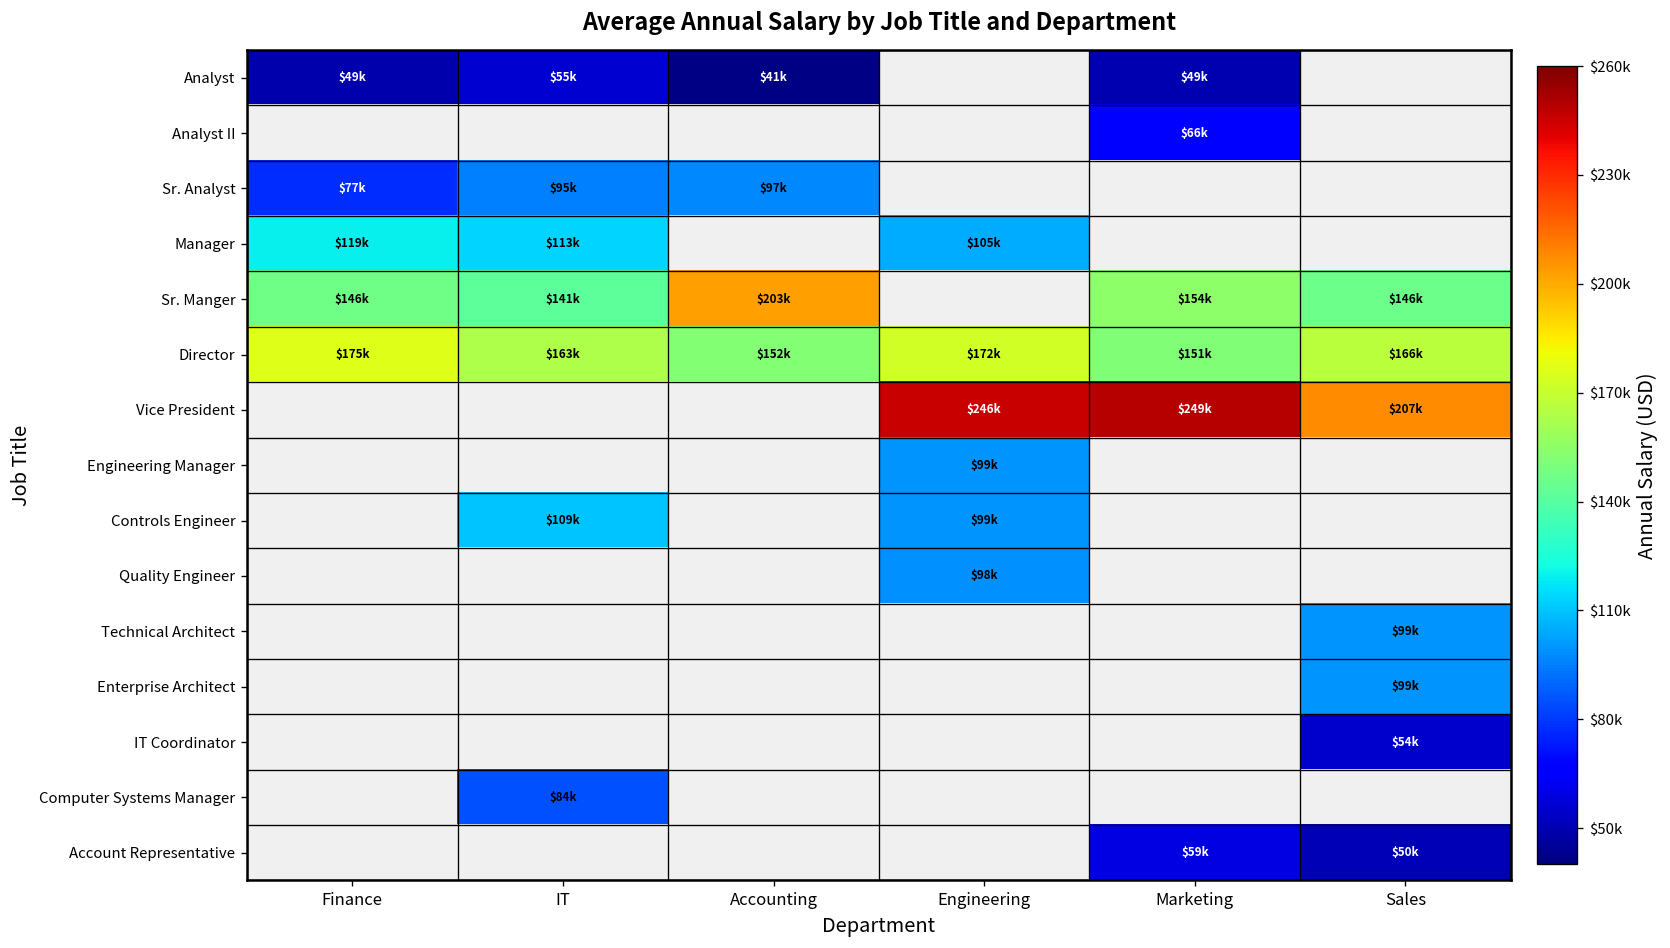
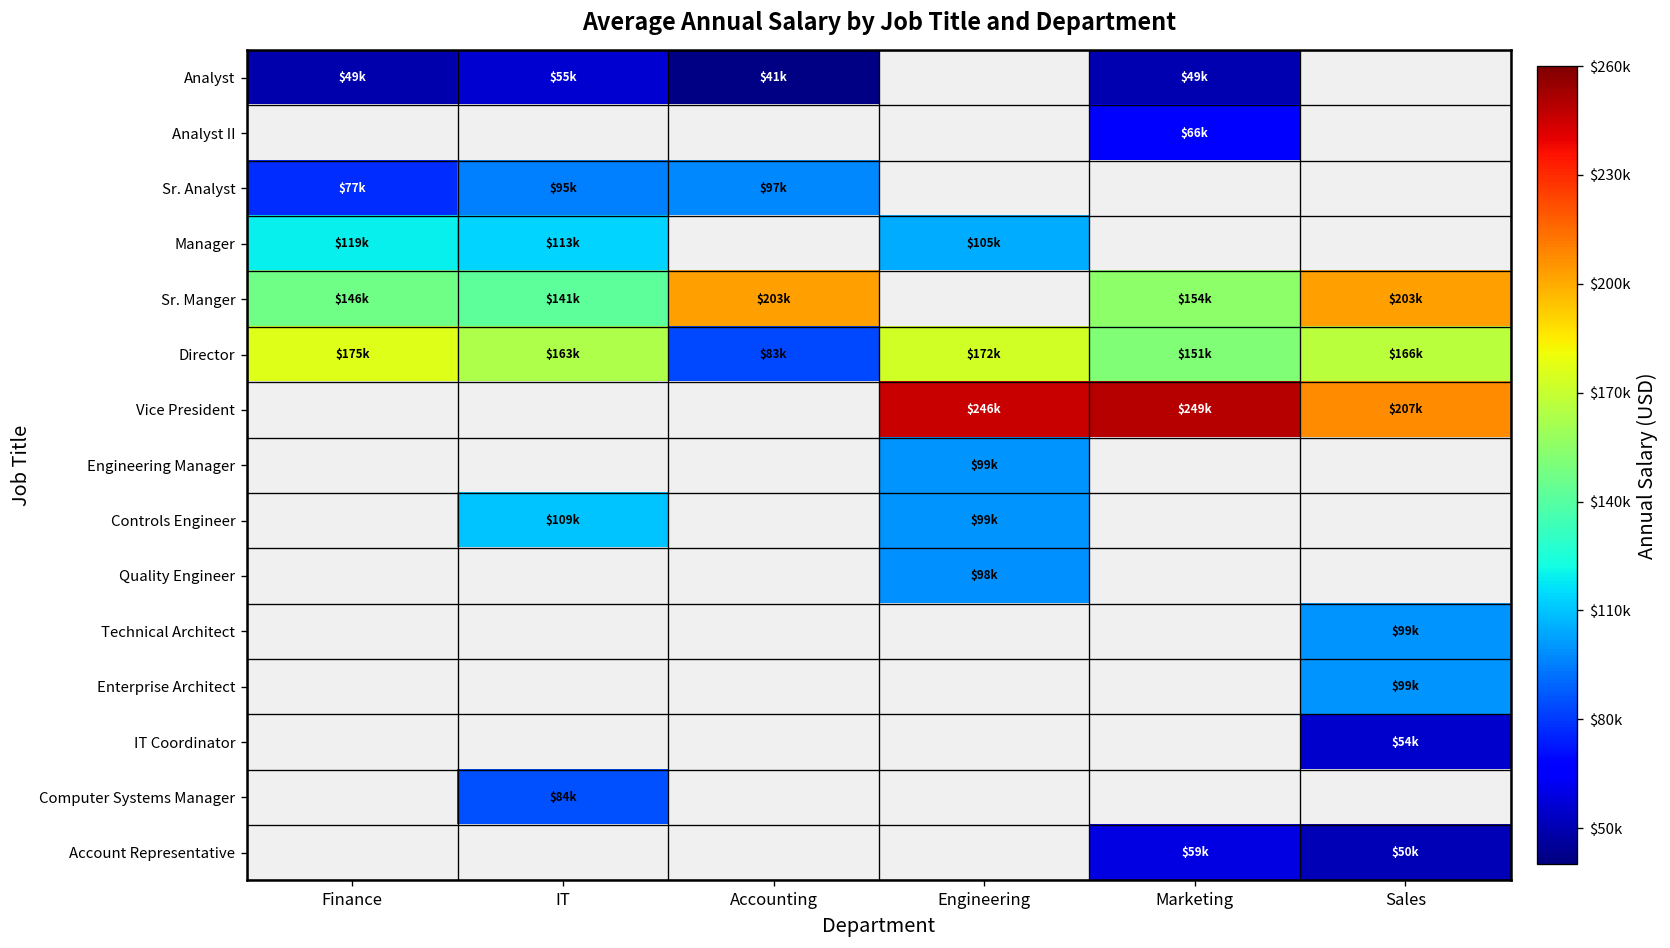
Sr. Manger, Sales: $146k -> $203k
Director, Accounting: $152k -> $83k
